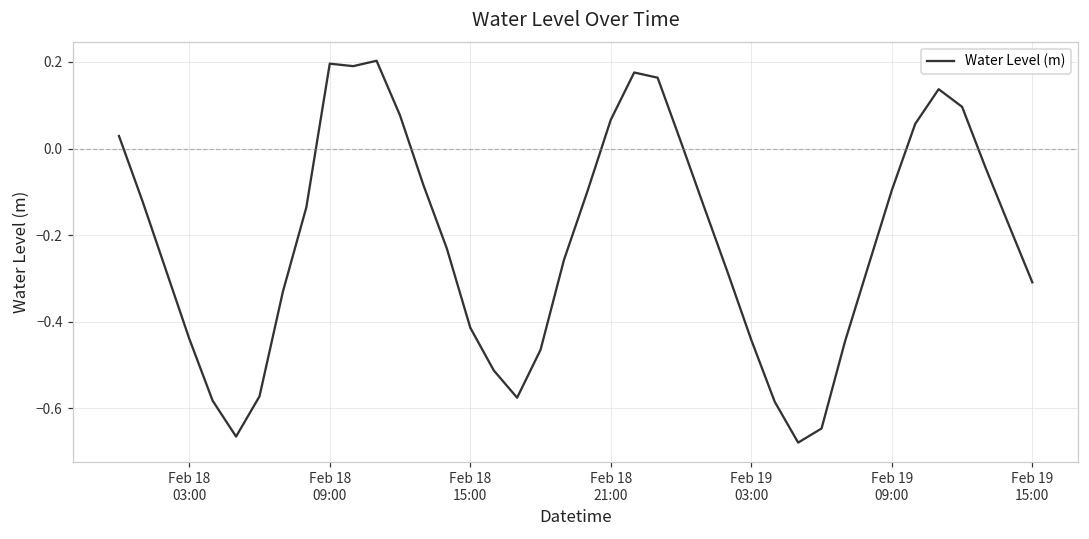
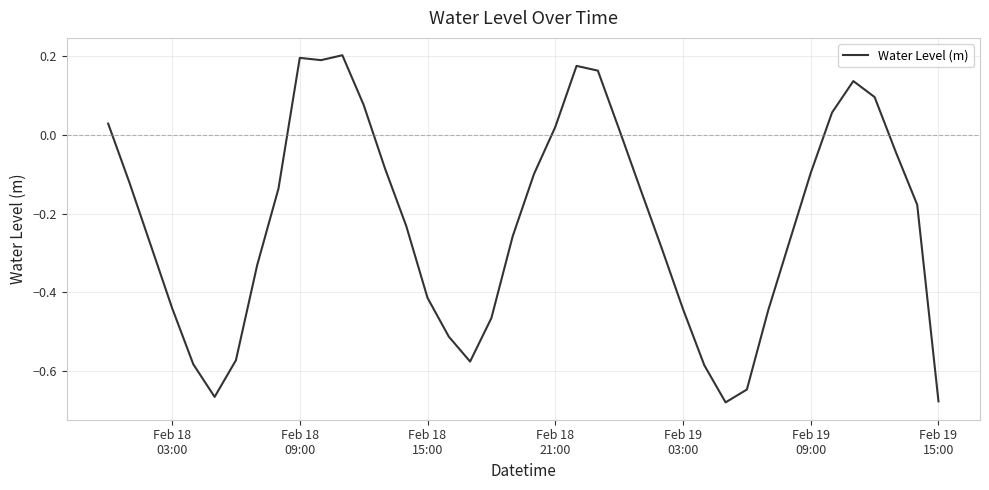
Feb 18 21:00: 0.07 -> 0.02
Feb 19 15:00: -0.31 -> -0.68
